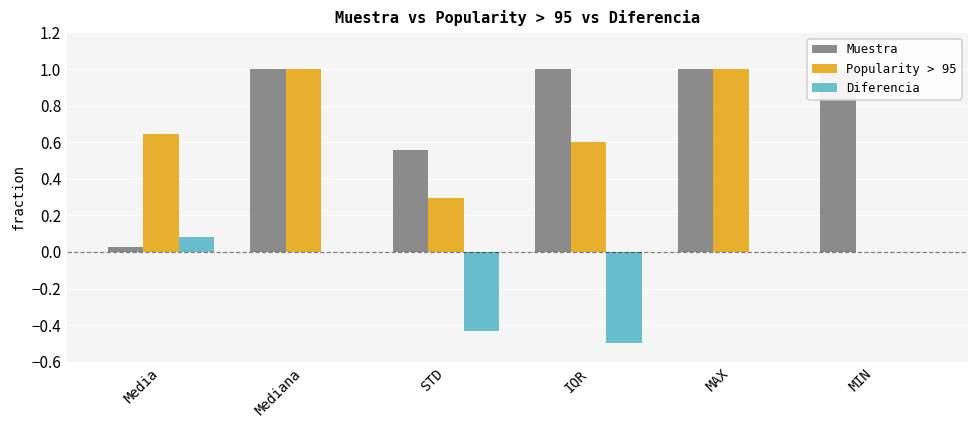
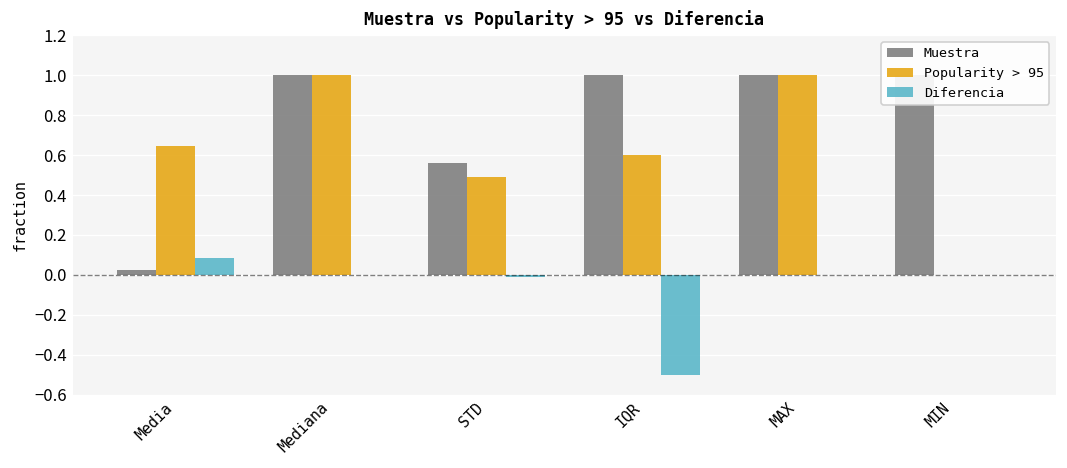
Popularity > 95, STD: 0.30 -> 0.49
Diferencia, STD: -0.43 -> -0.01
